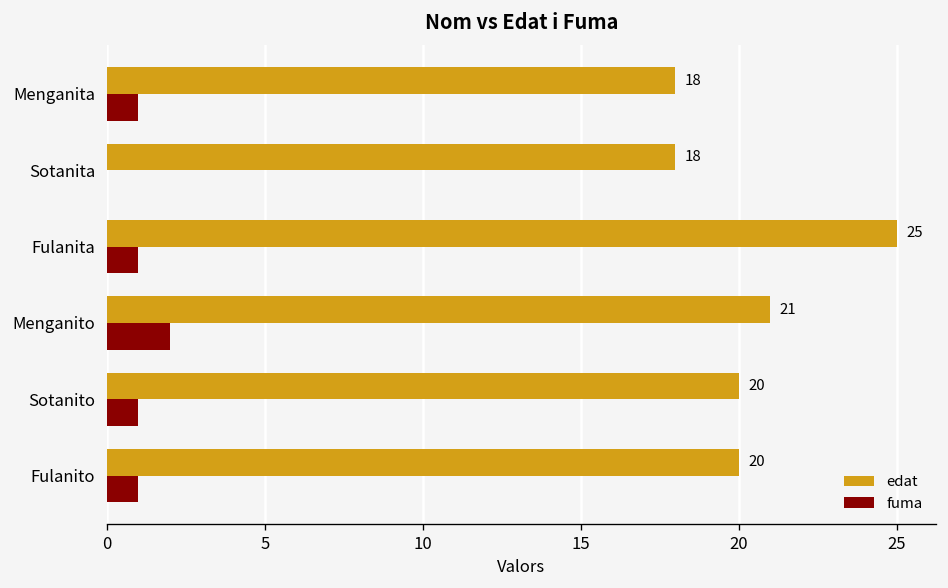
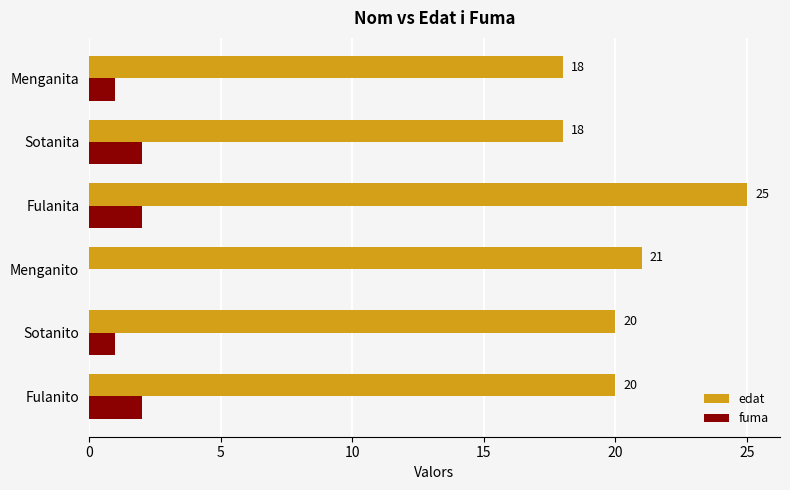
fuma, Sotanita: 0 -> 2
fuma, Fulanita: 1 -> 2
fuma, Menganito: 2 -> 0
fuma, Fulanito: 1 -> 2
